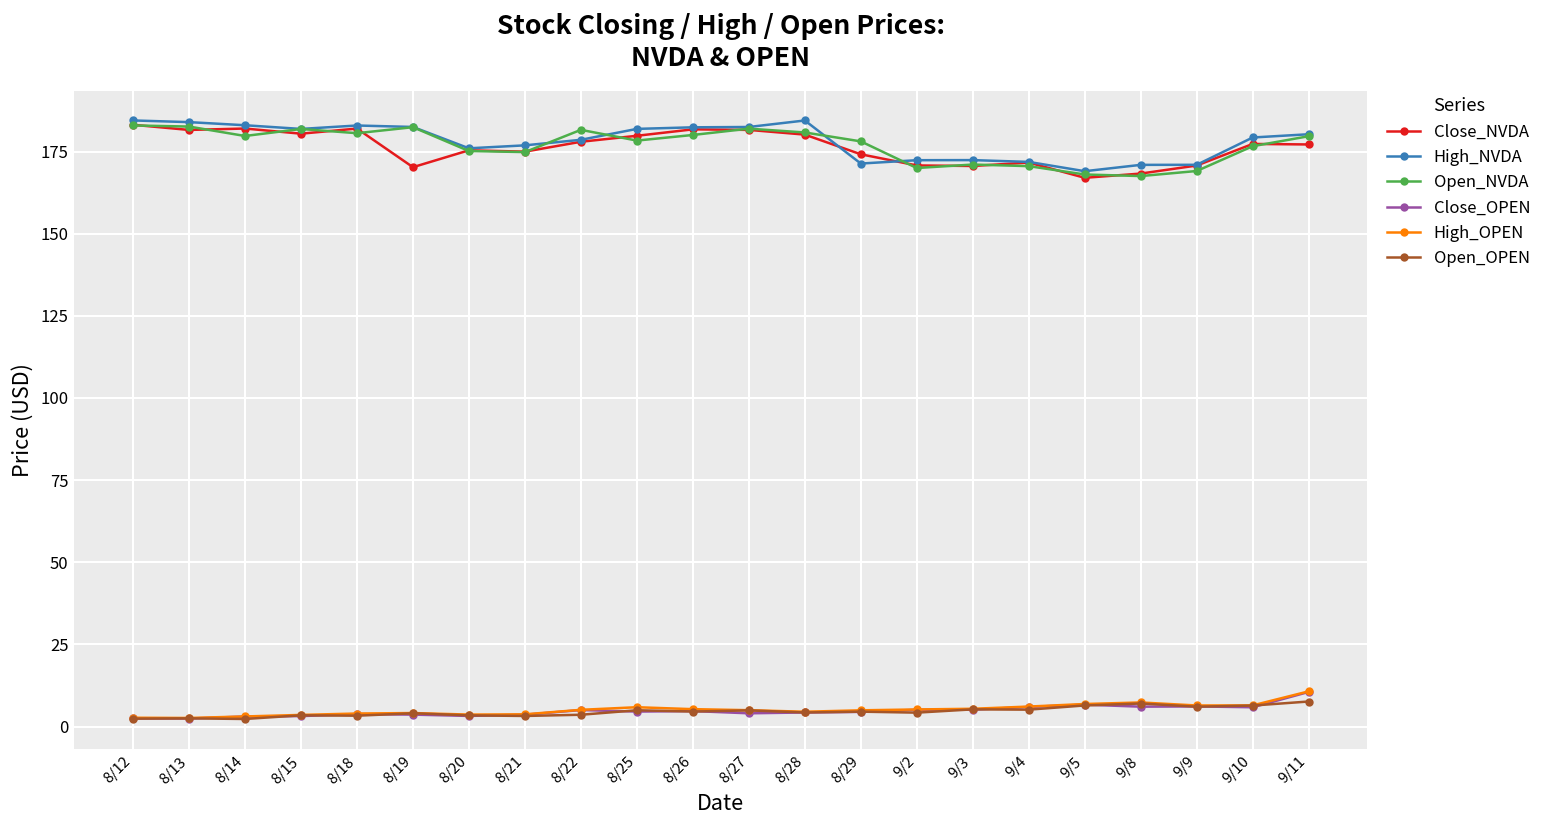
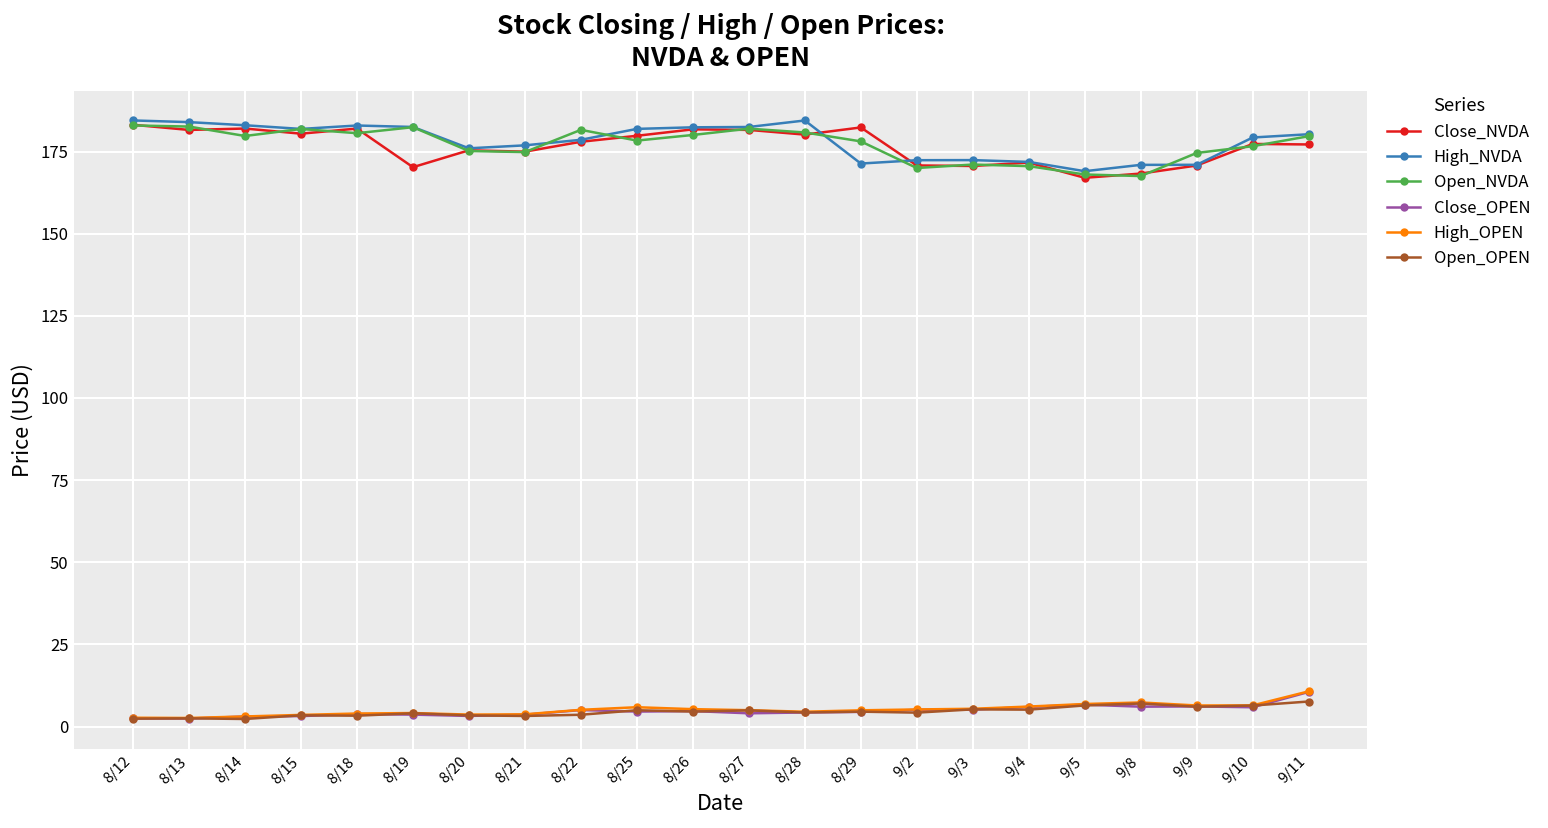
Close_NVDA, 8/29: 174 -> 182
Open_NVDA, 9/9: 169 -> 175
